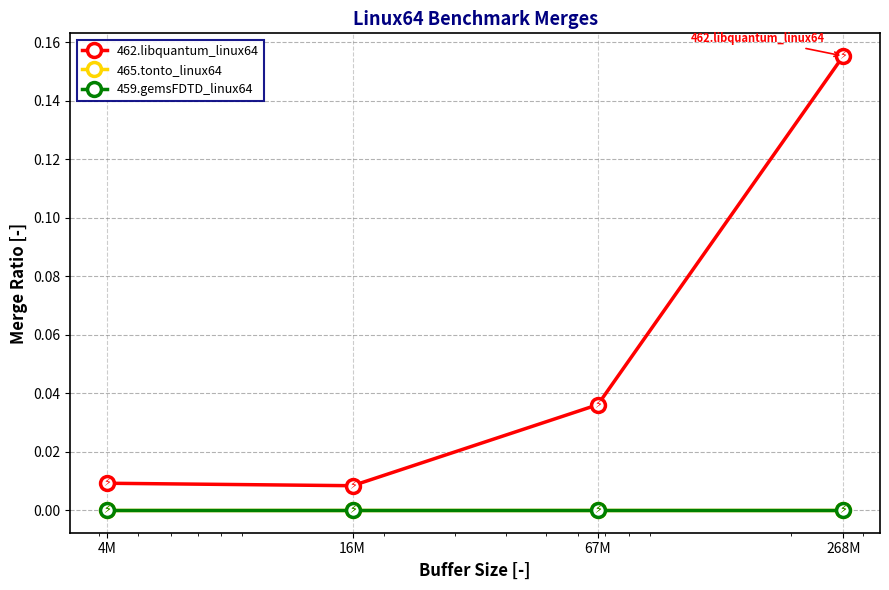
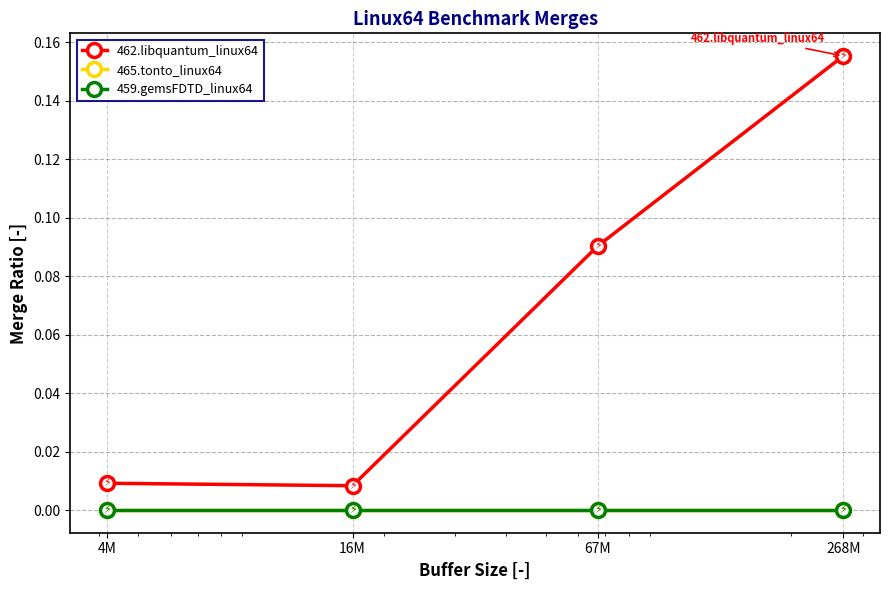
462.libquantum_linux64, 67M: 0.036 -> 0.090
